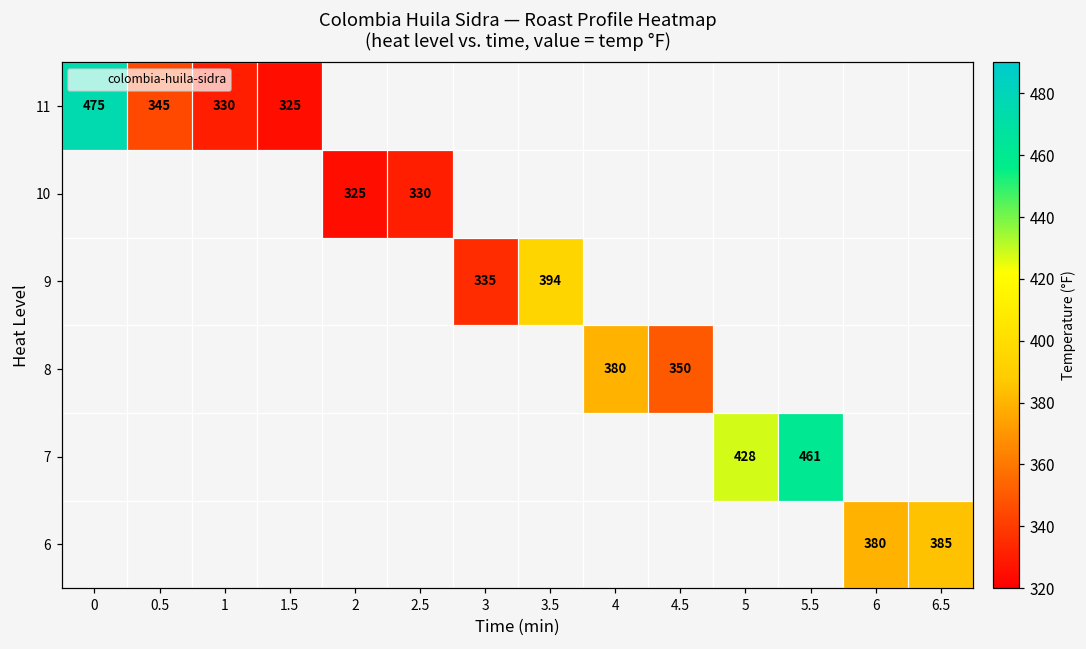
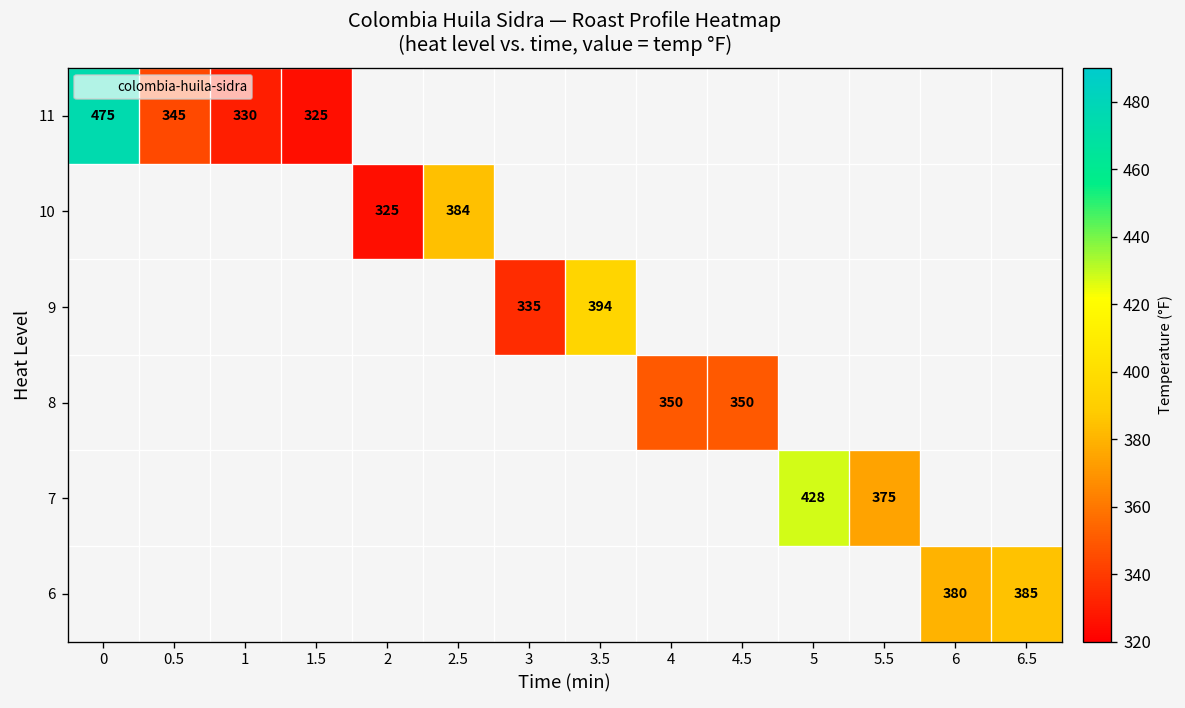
10, 2.5: 330 -> 384
8, 4: 380 -> 350
7, 5.5: 461 -> 375
